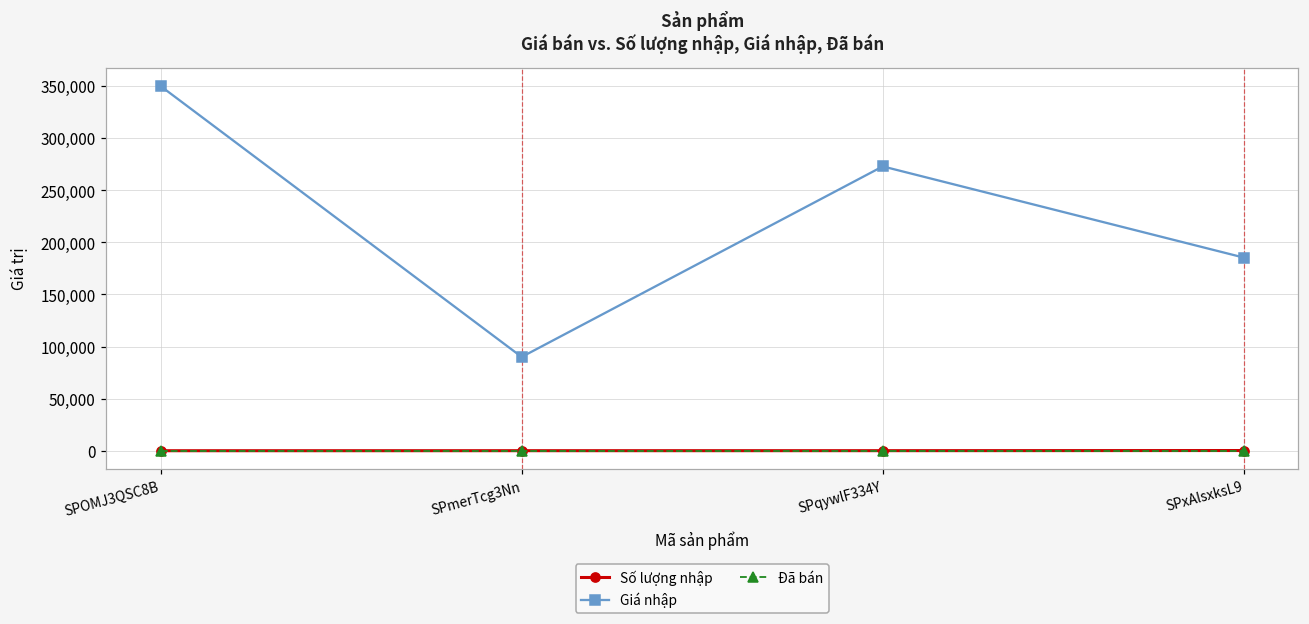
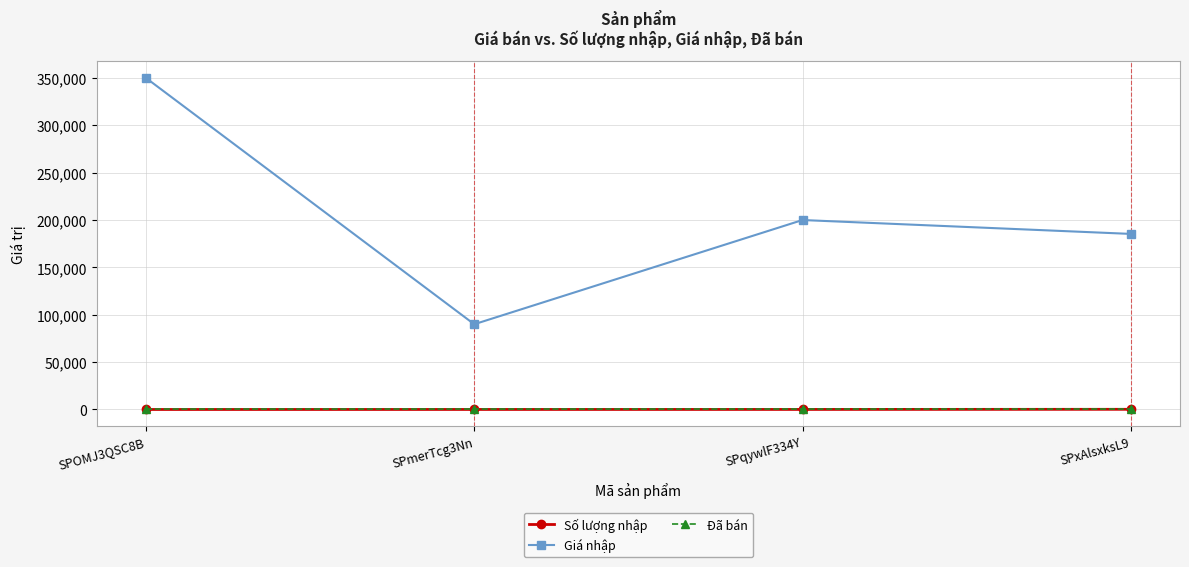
Giá nhập, SPqywlF334Y: 270,000 -> 200,000
